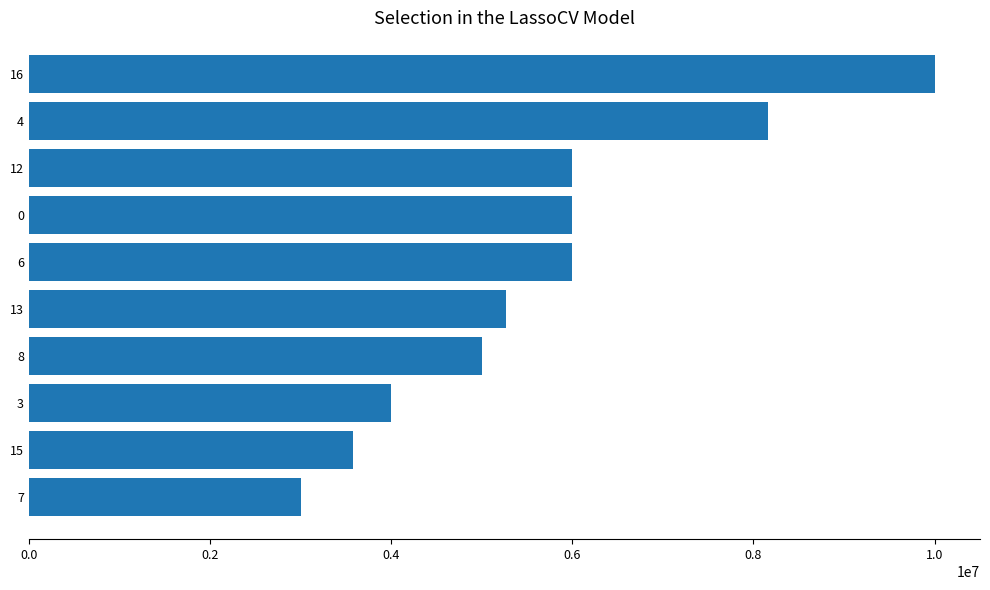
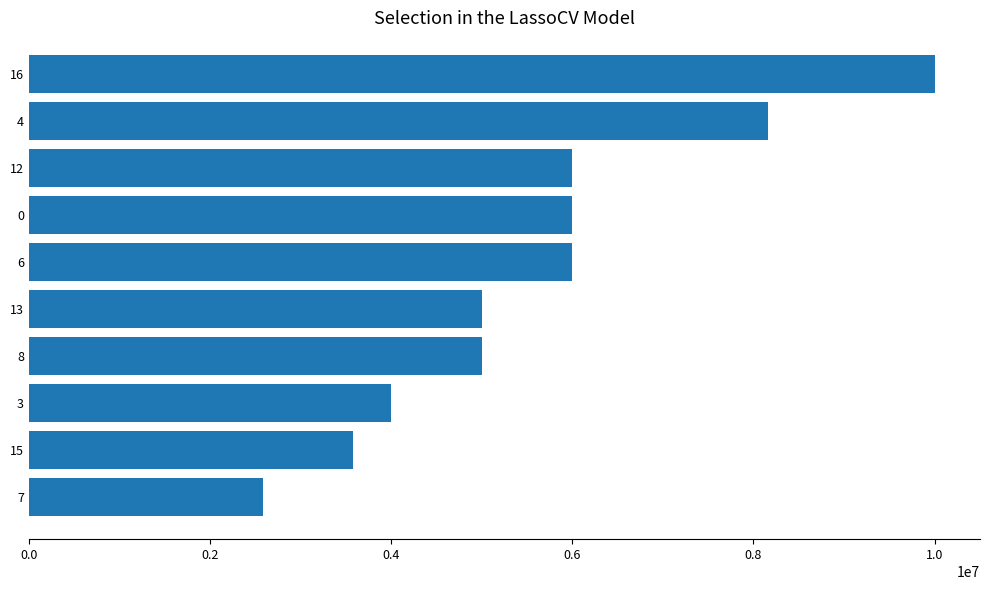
13: 5300000 -> 5000000
7: 3000000 -> 2600000
